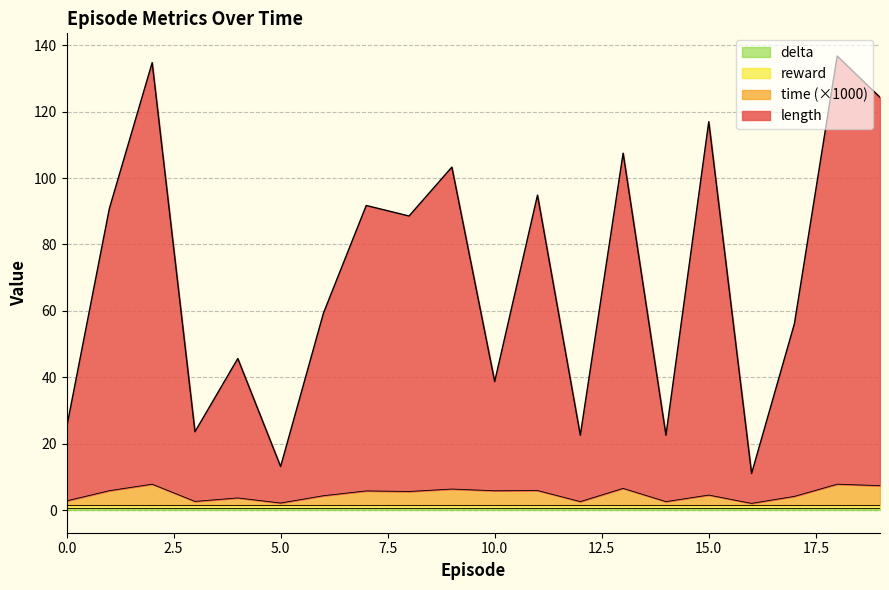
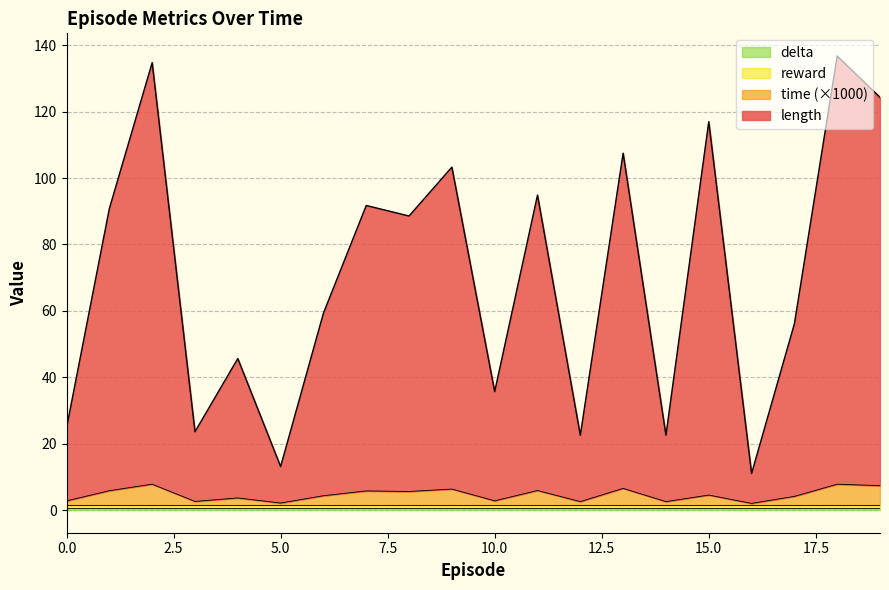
time (×1000), 10.0: 6 -> 3
